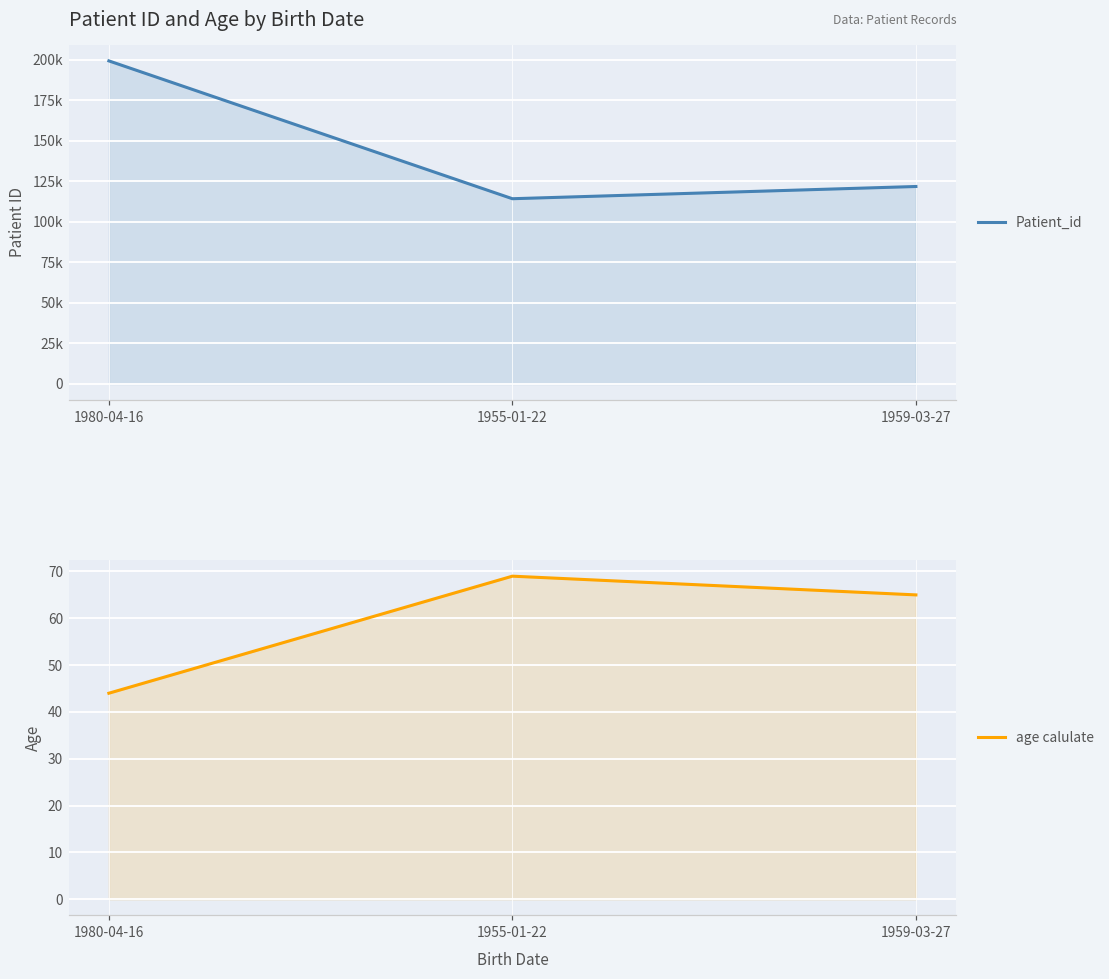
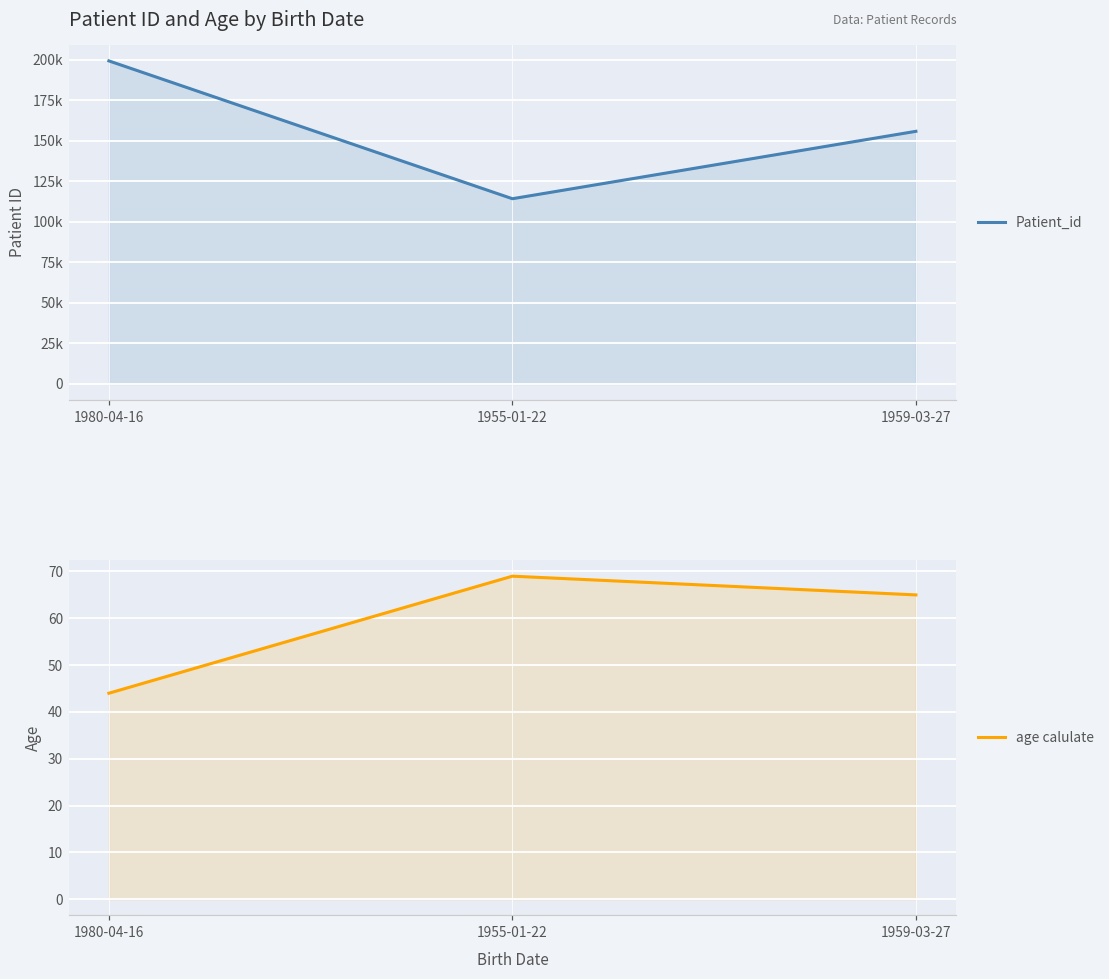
Patient ID and Age by Birth Date, 1959-03-27: 122000 -> 156000
